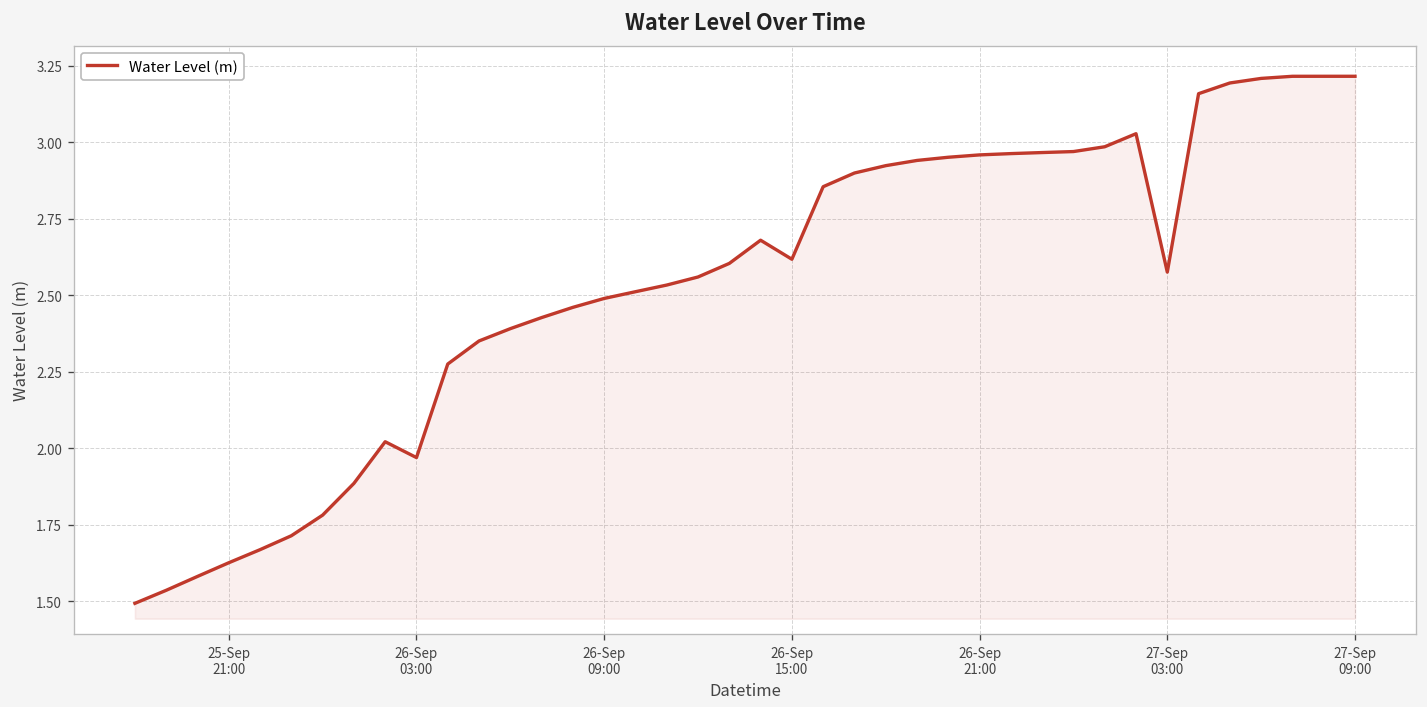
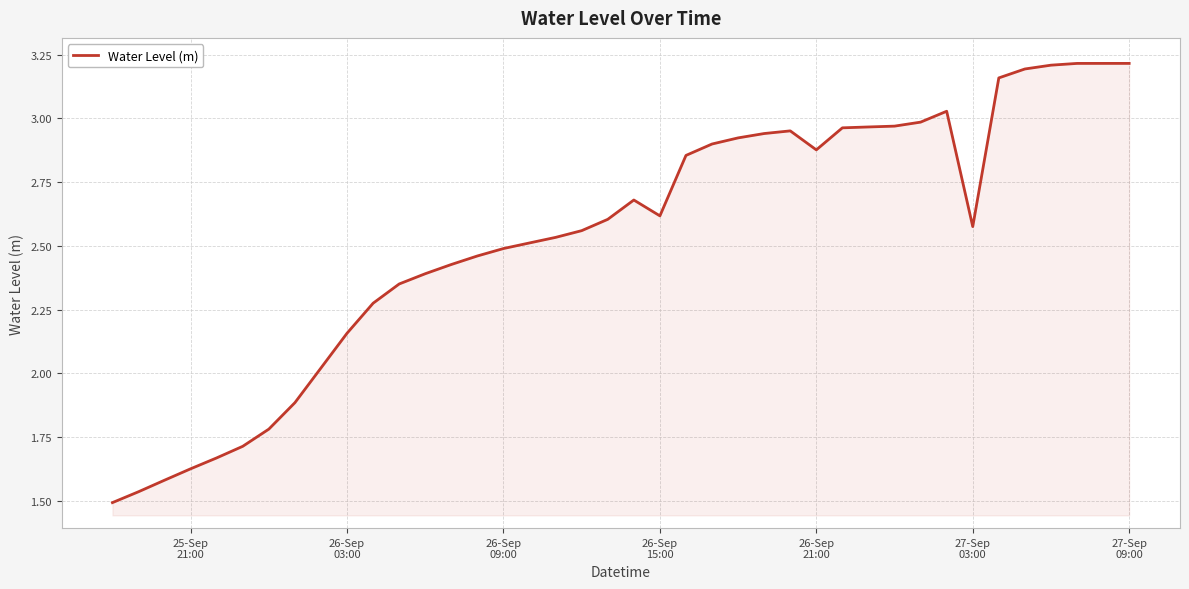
26-Sep 03:00: 1.97 -> 2.16
26-Sep 21:00: 2.96 -> 2.88
